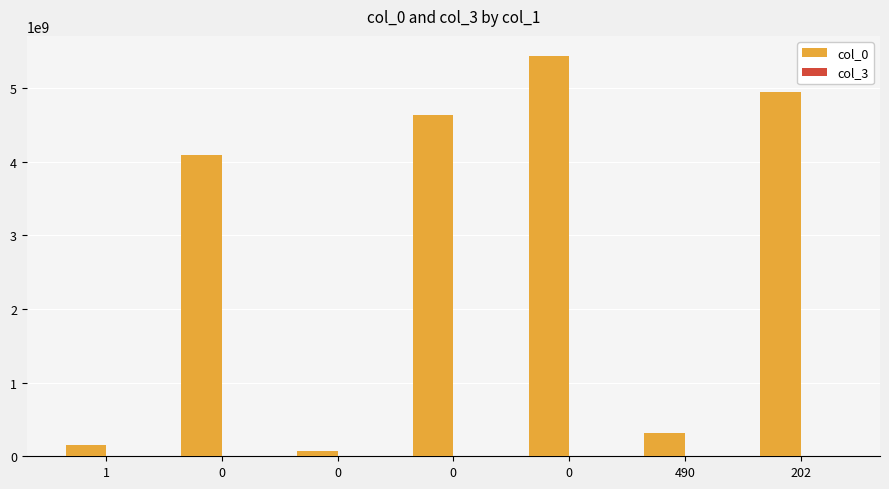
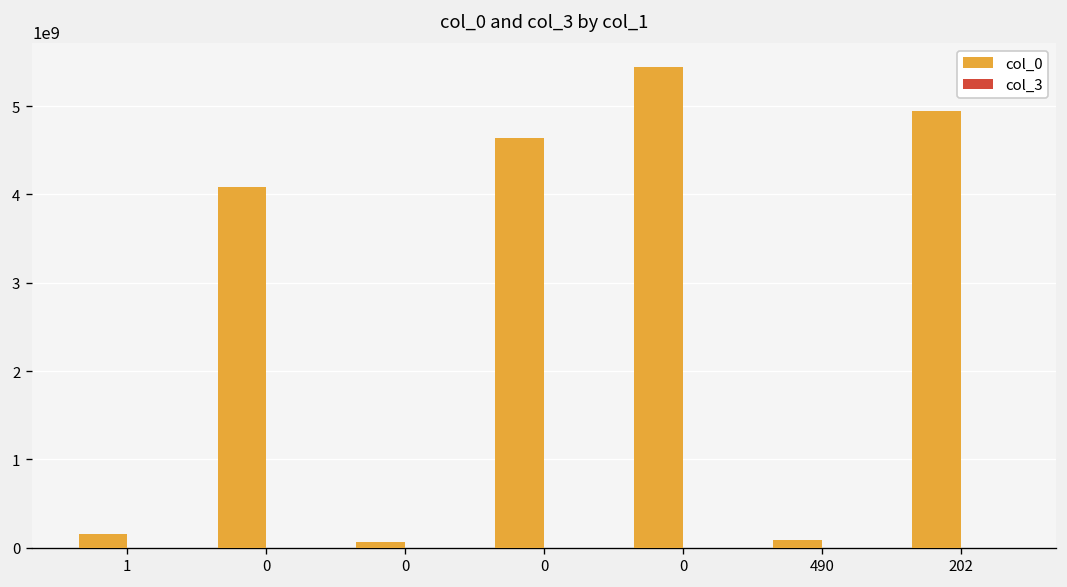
col_0, 490: 300000000 -> 100000000
